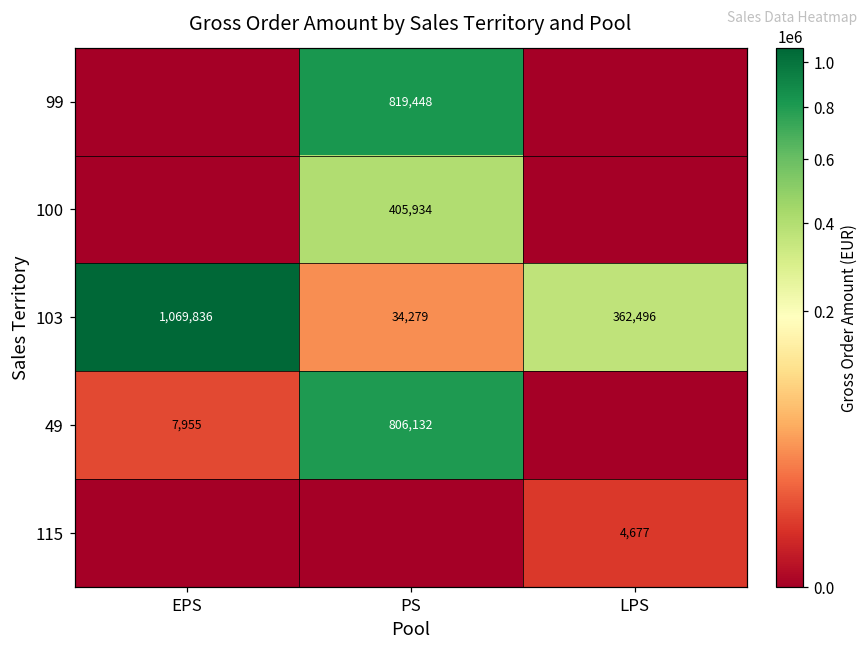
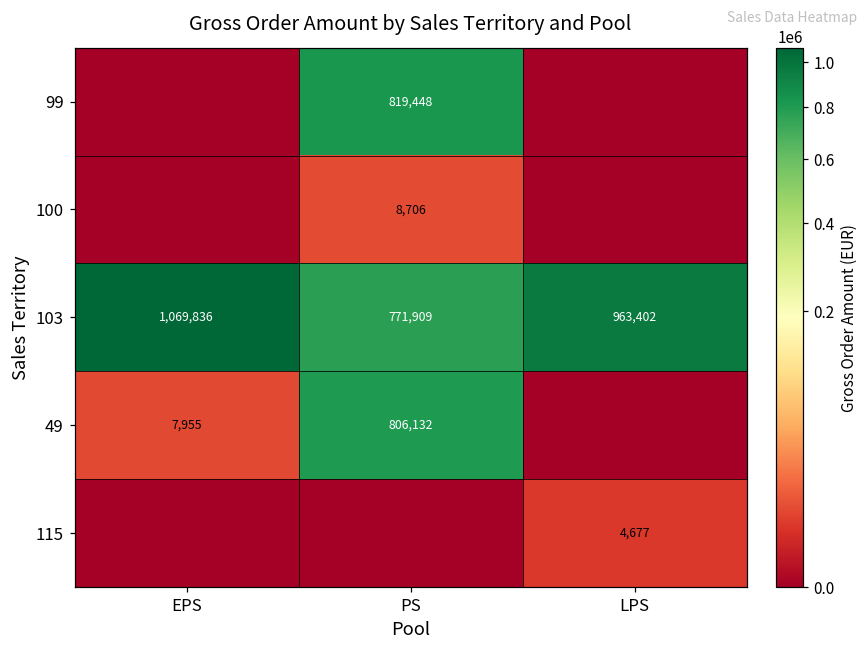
100, PS: 405,934 -> 8,706
103, PS: 34,279 -> 771,909
103, LPS: 362,496 -> 963,402
